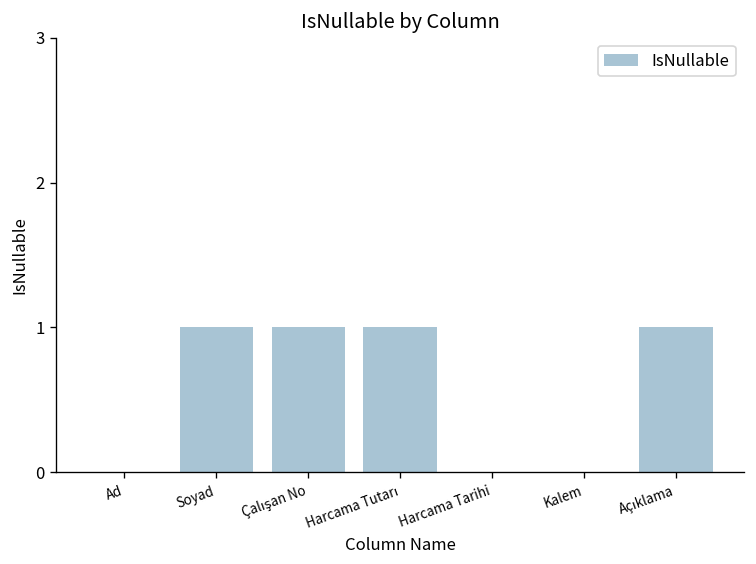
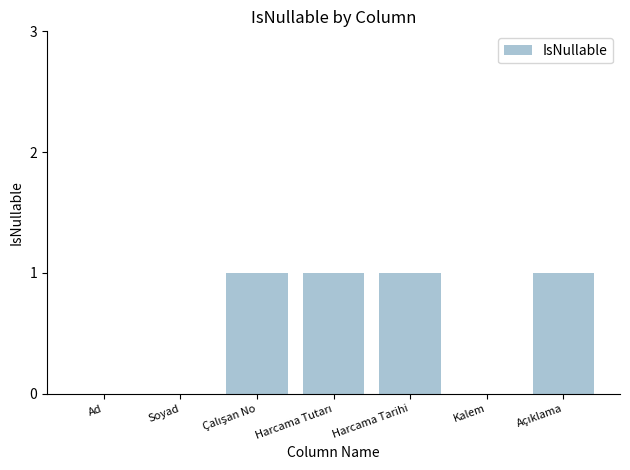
Soyad: 1 -> 0
Harcama Tarihi: 0 -> 1
